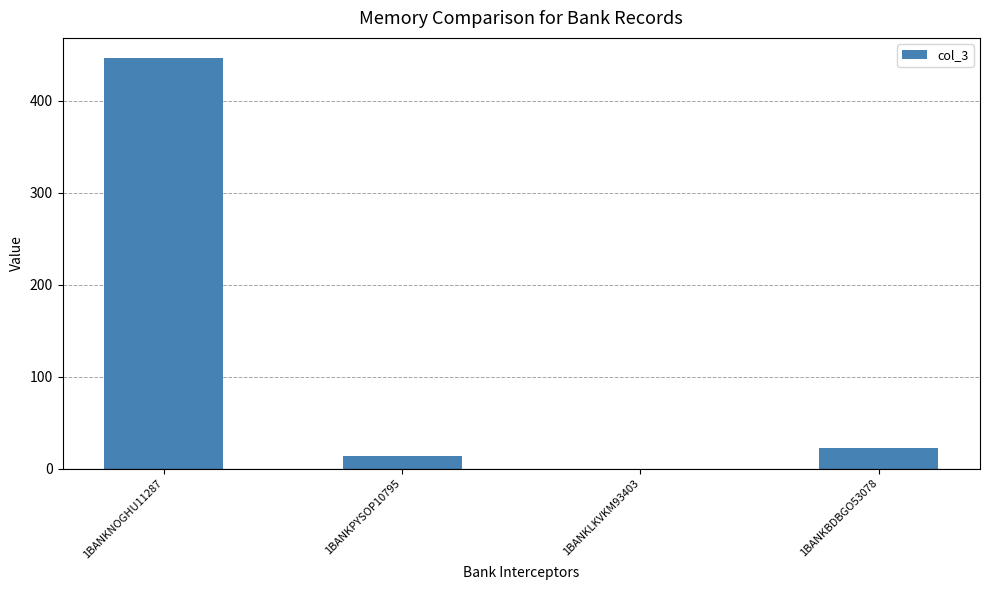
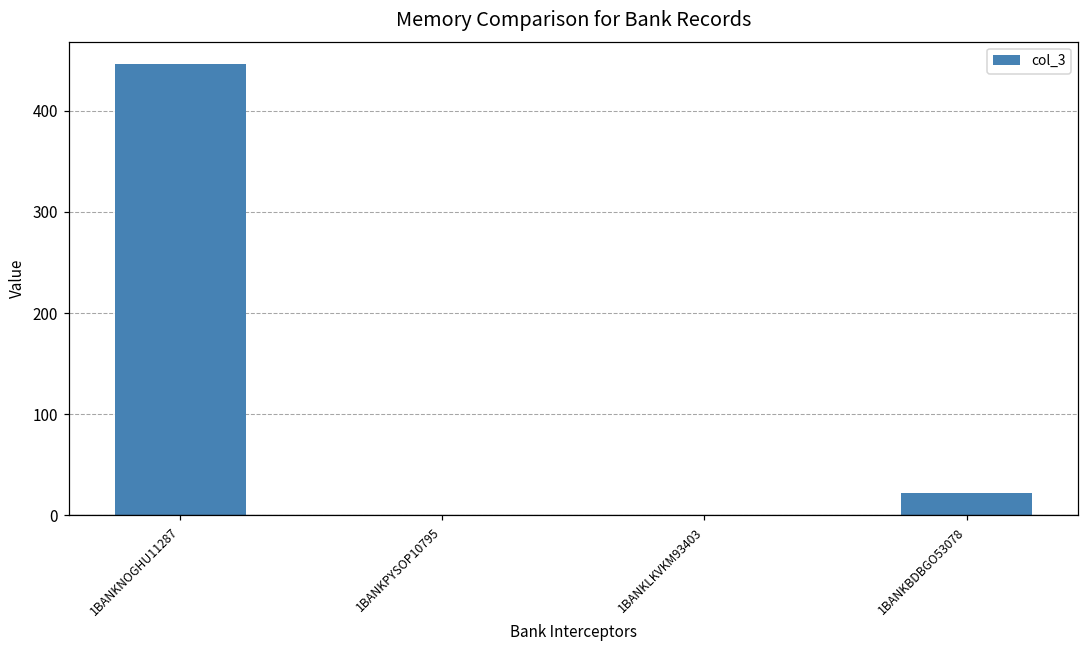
1BANKPYSOP10795: 10 -> 0
